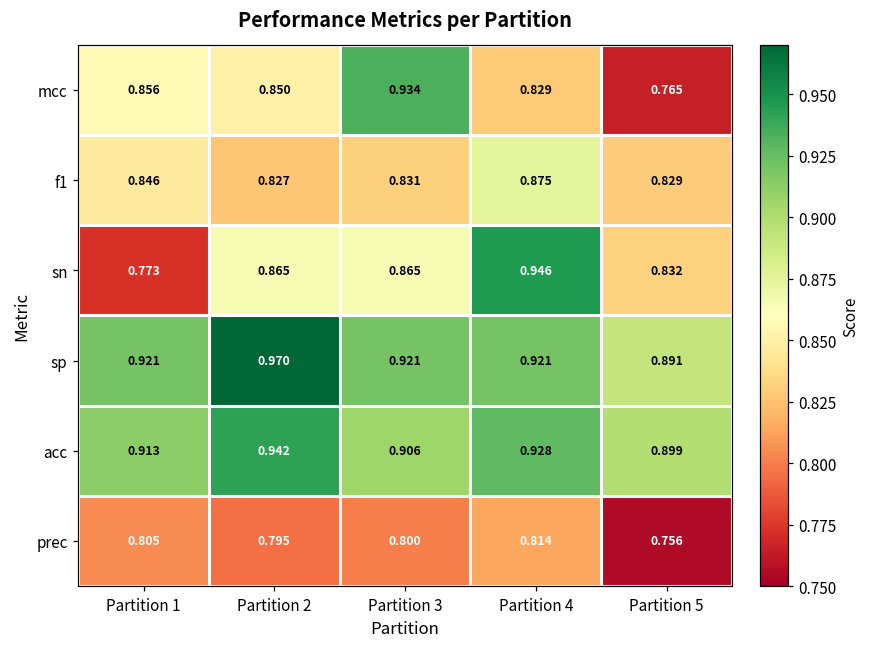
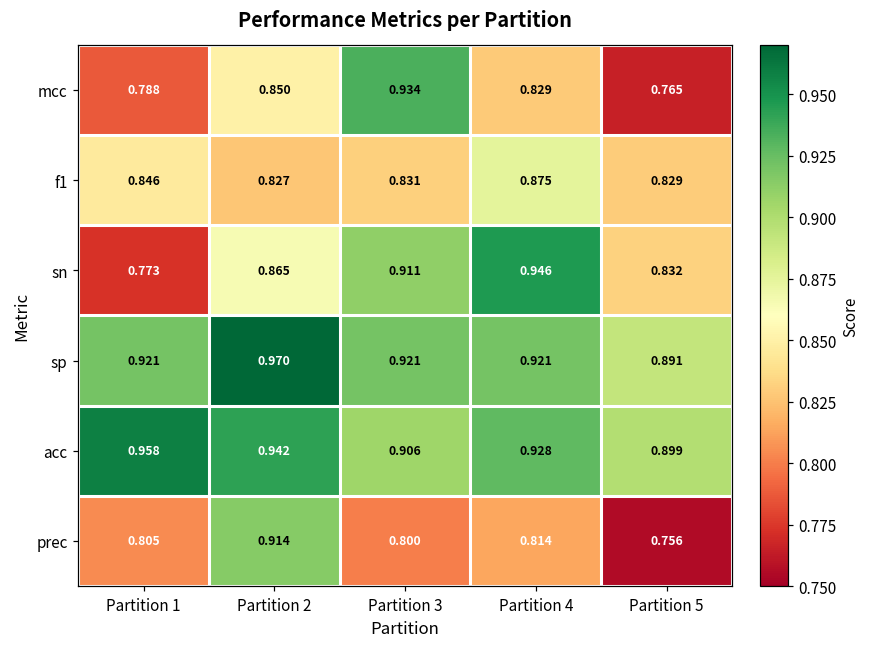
mcc, Partition 1: 0.856 -> 0.788
sn, Partition 3: 0.865 -> 0.911
acc, Partition 1: 0.913 -> 0.958
prec, Partition 2: 0.795 -> 0.914
